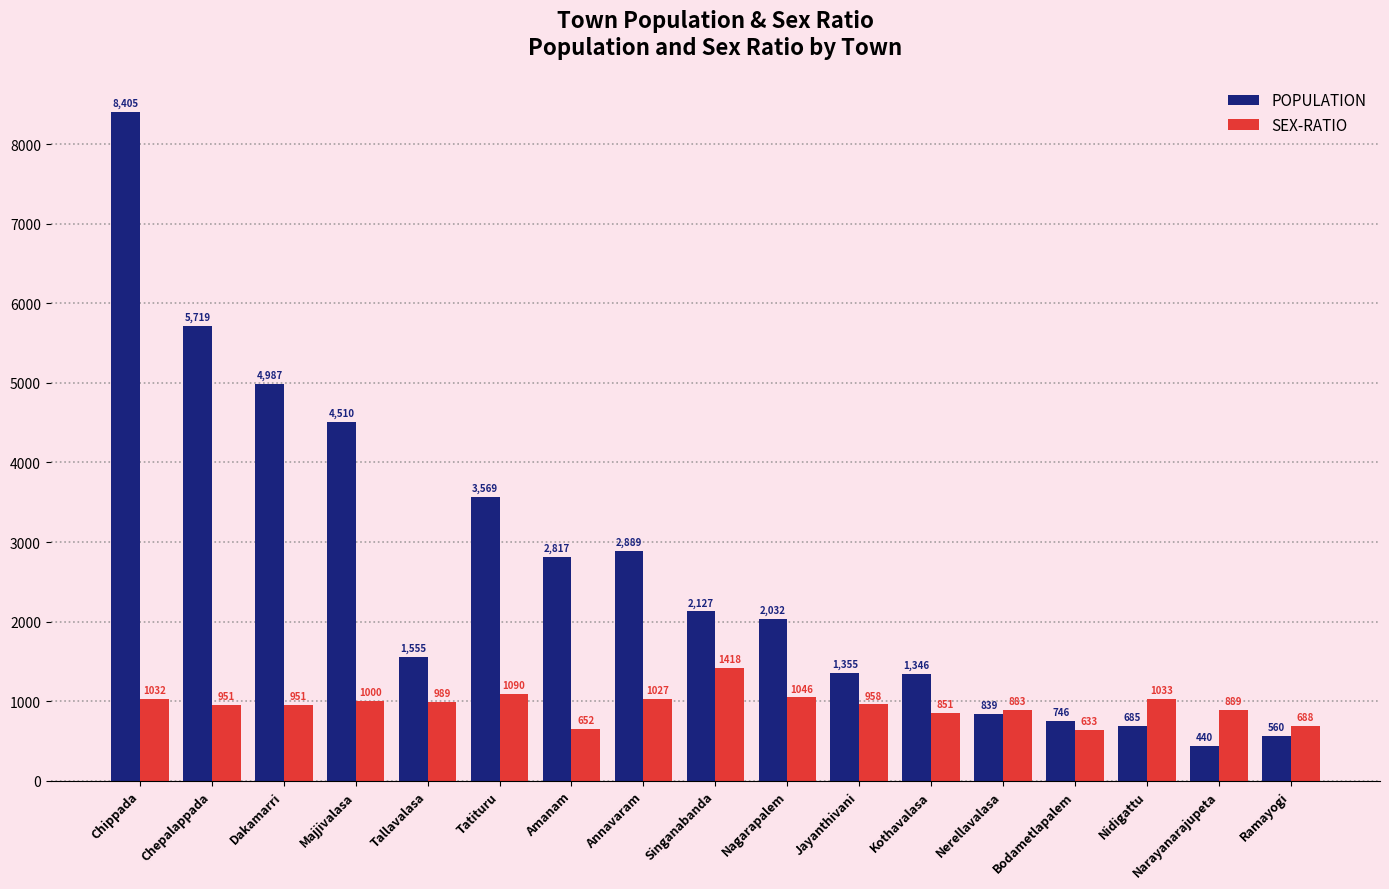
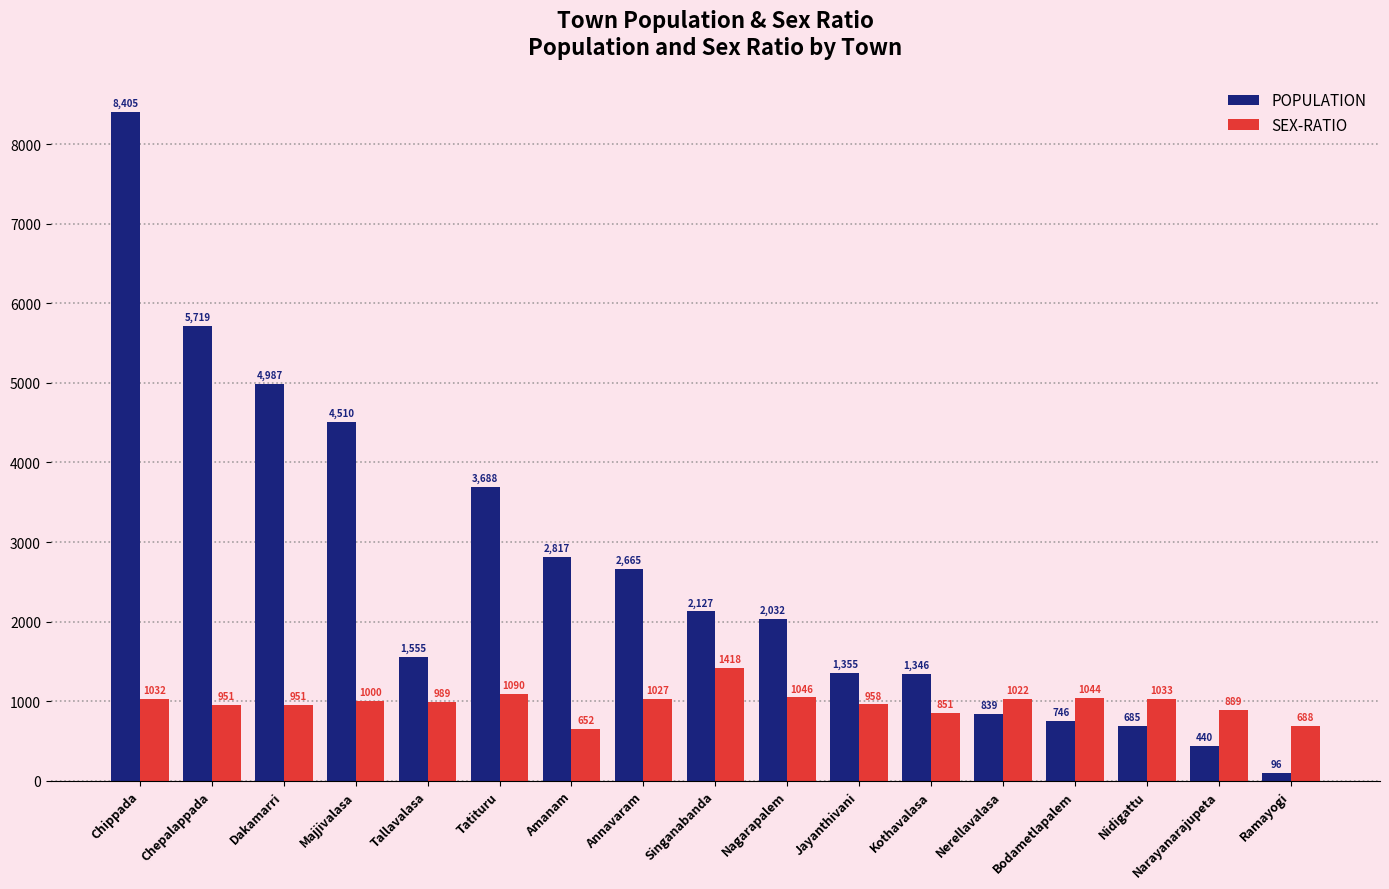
POPULATION, Tatituru: 3,569 -> 3,688
POPULATION, Annavaram: 2,889 -> 2,665
SEX-RATIO, Nerellavalasa: 883 -> 1022
SEX-RATIO, Bodametlapalem: 633 -> 1044
POPULATION, Ramayogi: 560 -> 96
